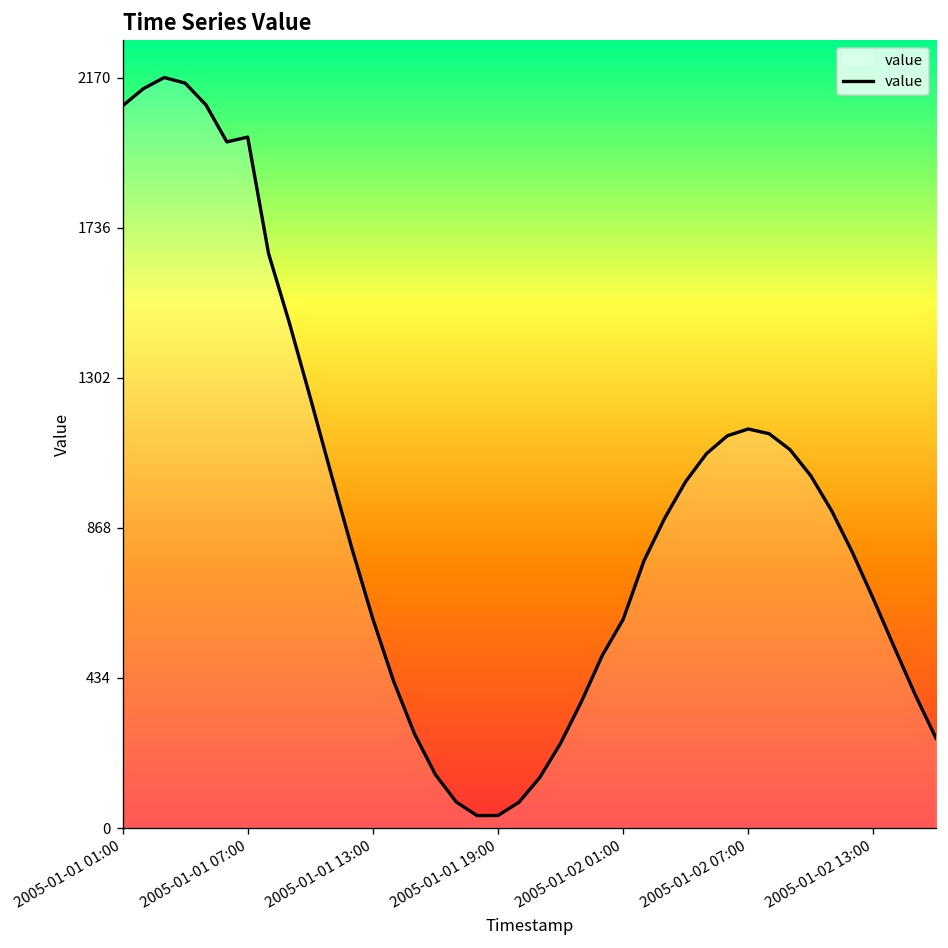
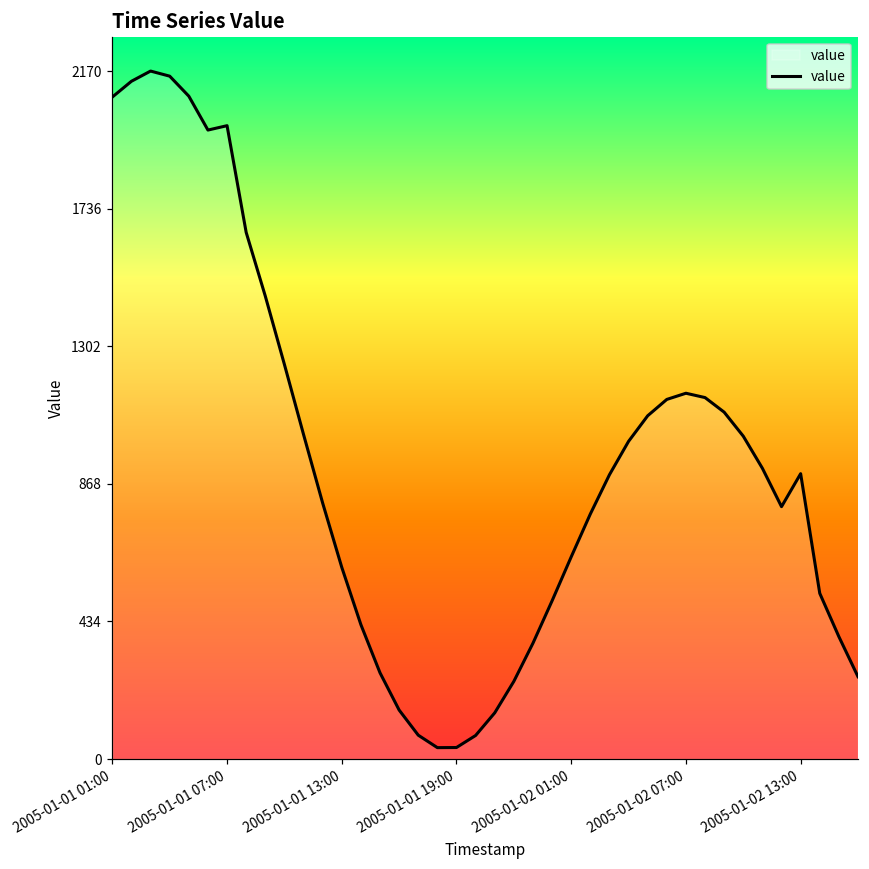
2005-01-02 01:00: 600 -> 640
2005-01-02 13:00: 660 -> 900
